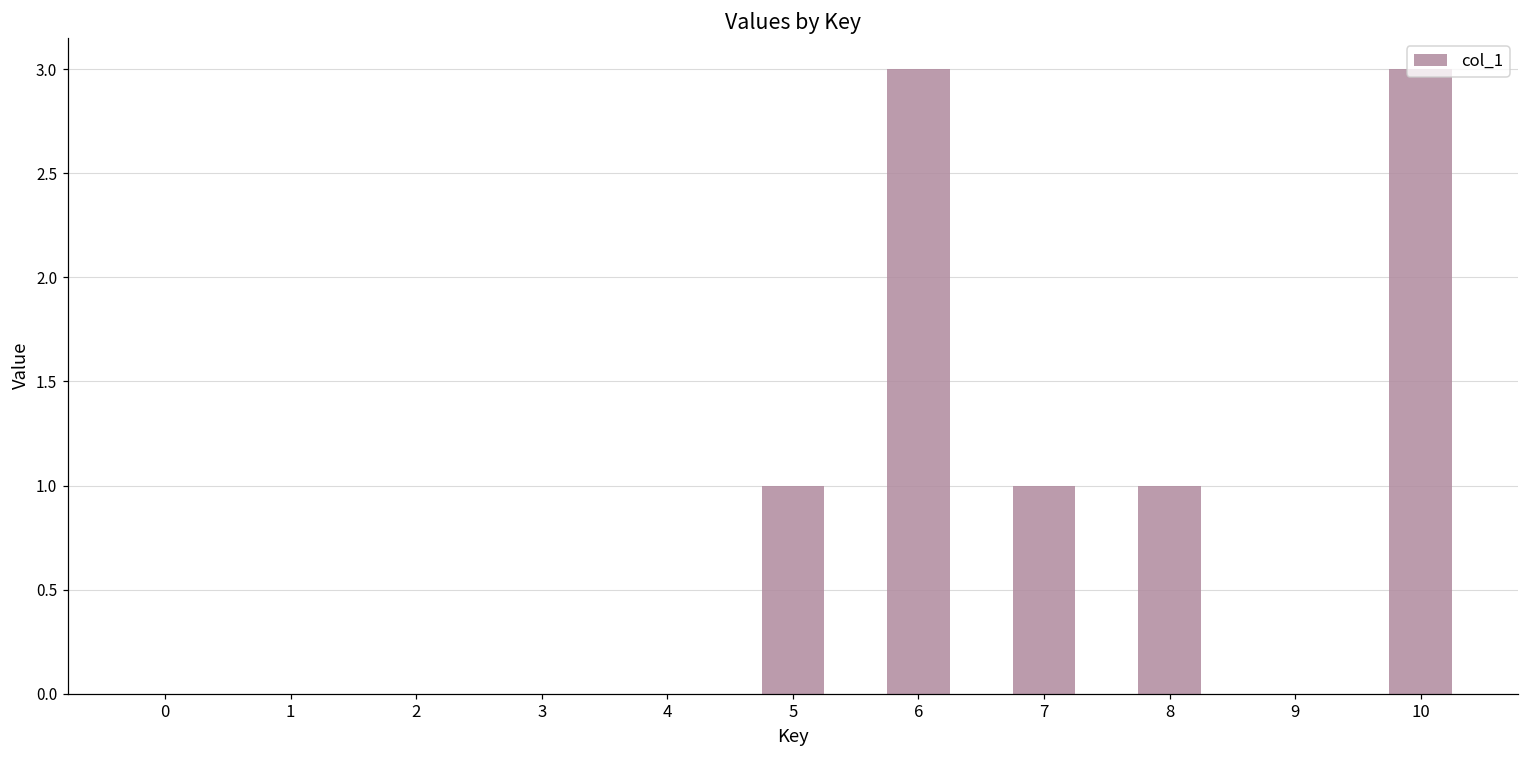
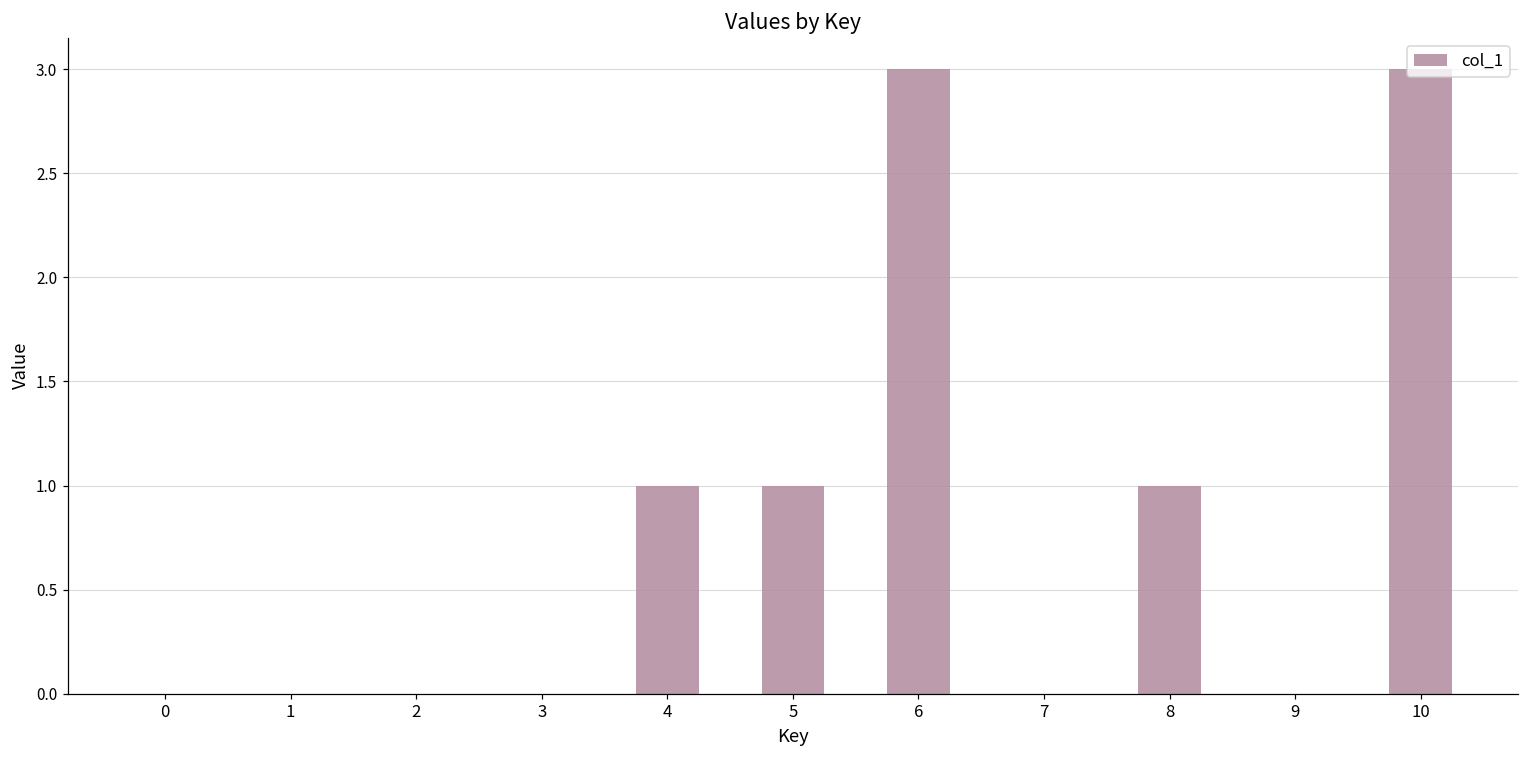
4: 0 -> 1
7: 1 -> 0
